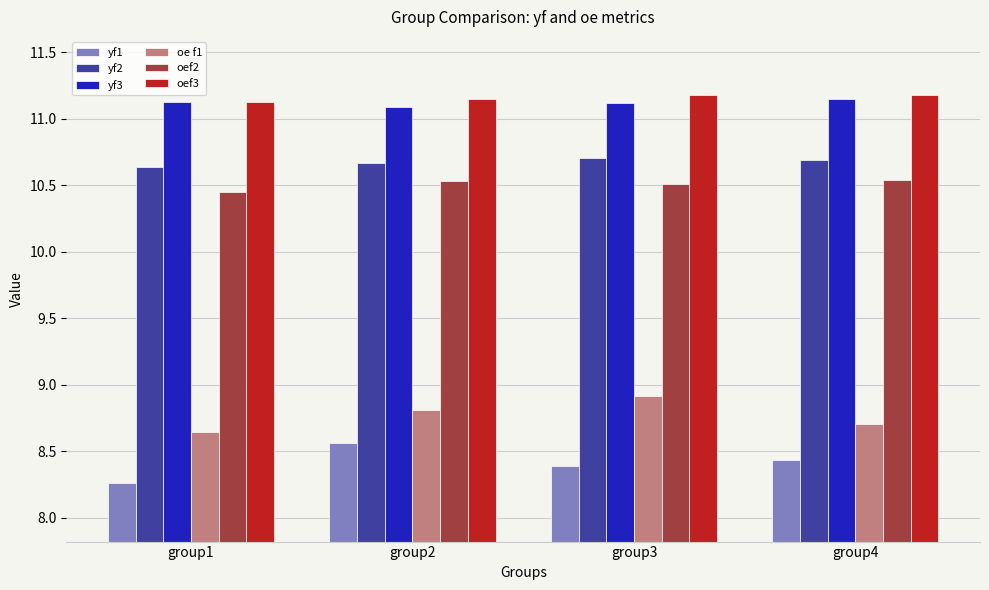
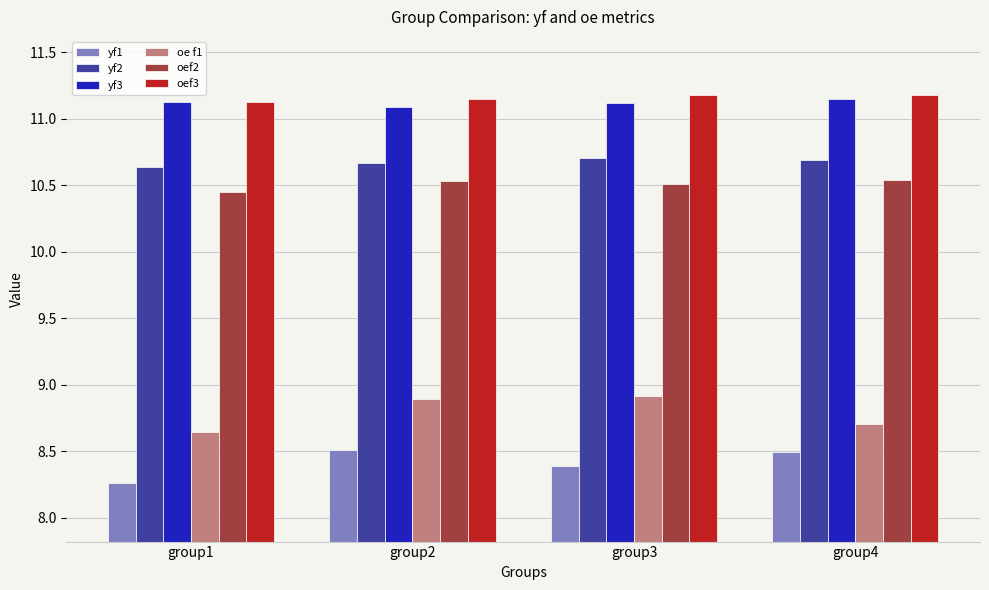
yf1, group2: 8.56 -> 8.50
oe f1, group2: 8.81 -> 8.89
yf1, group4: 8.43 -> 8.49
